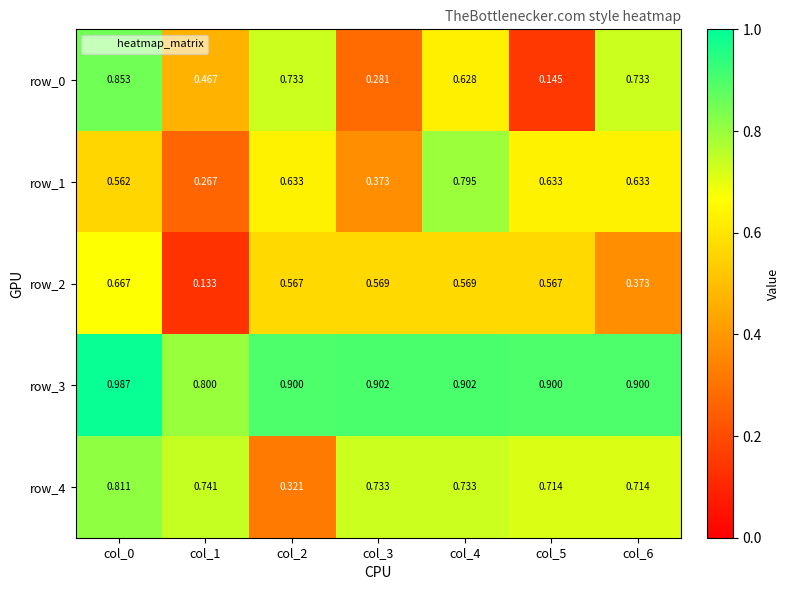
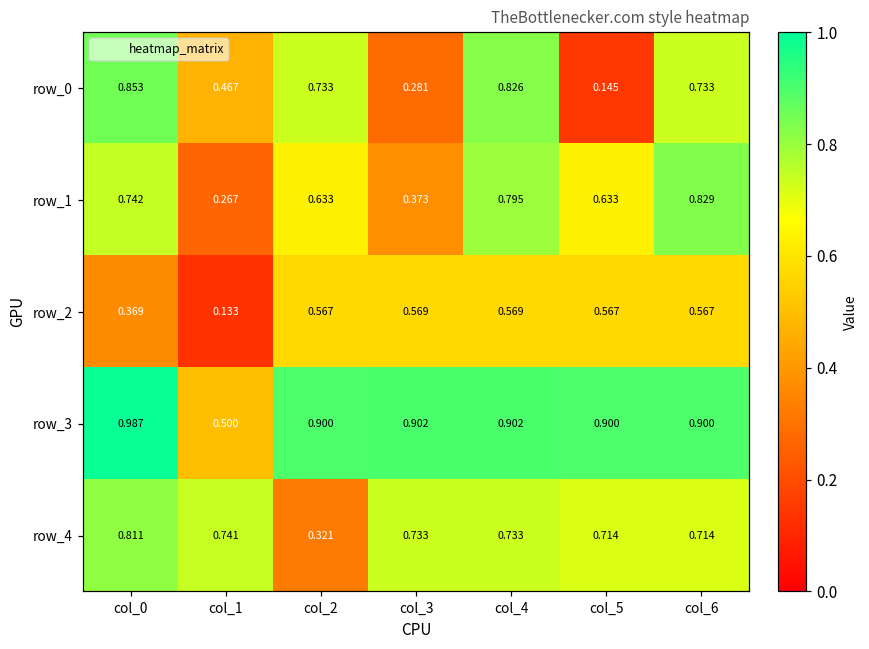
row_0, col_4: 0.628 -> 0.826
row_1, col_0: 0.562 -> 0.742
row_1, col_6: 0.633 -> 0.829
row_2, col_0: 0.667 -> 0.369
row_2, col_6: 0.373 -> 0.567
row_3, col_1: 0.800 -> 0.500
